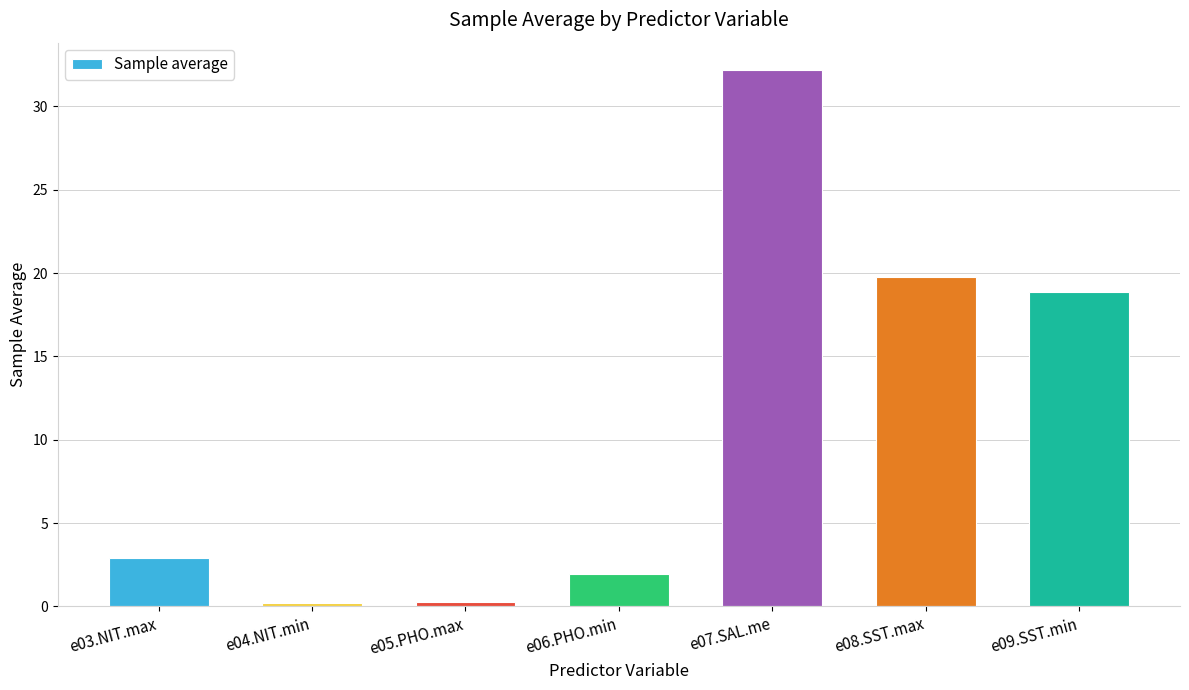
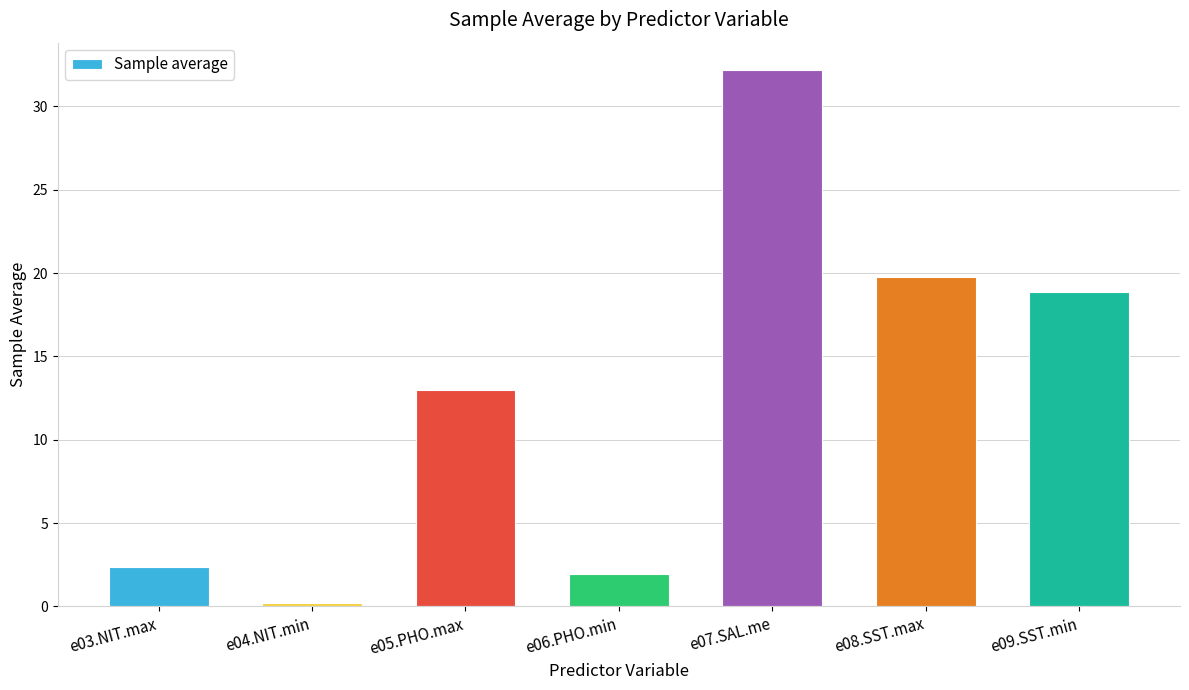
e03.NIT.max: 2.9 -> 2.4
e05.PHO.max: 0.3 -> 13.0
